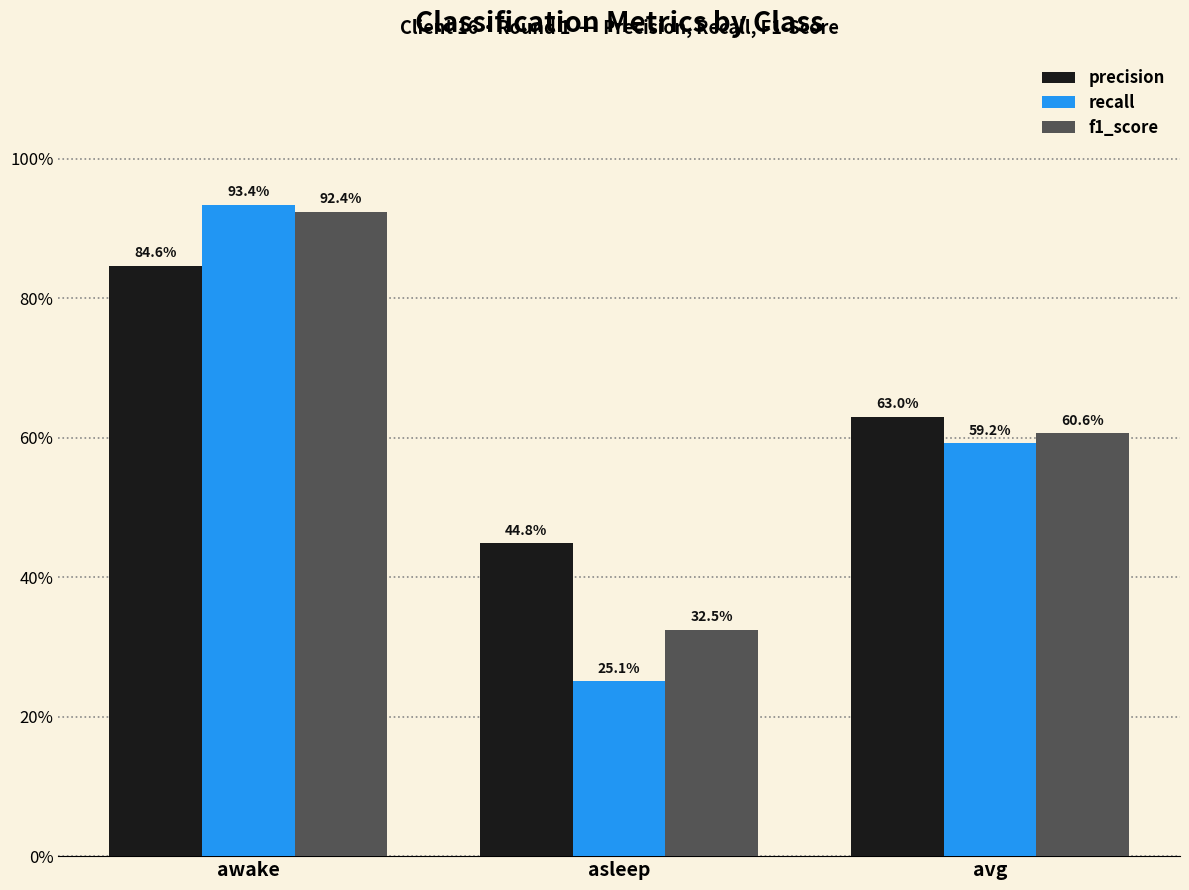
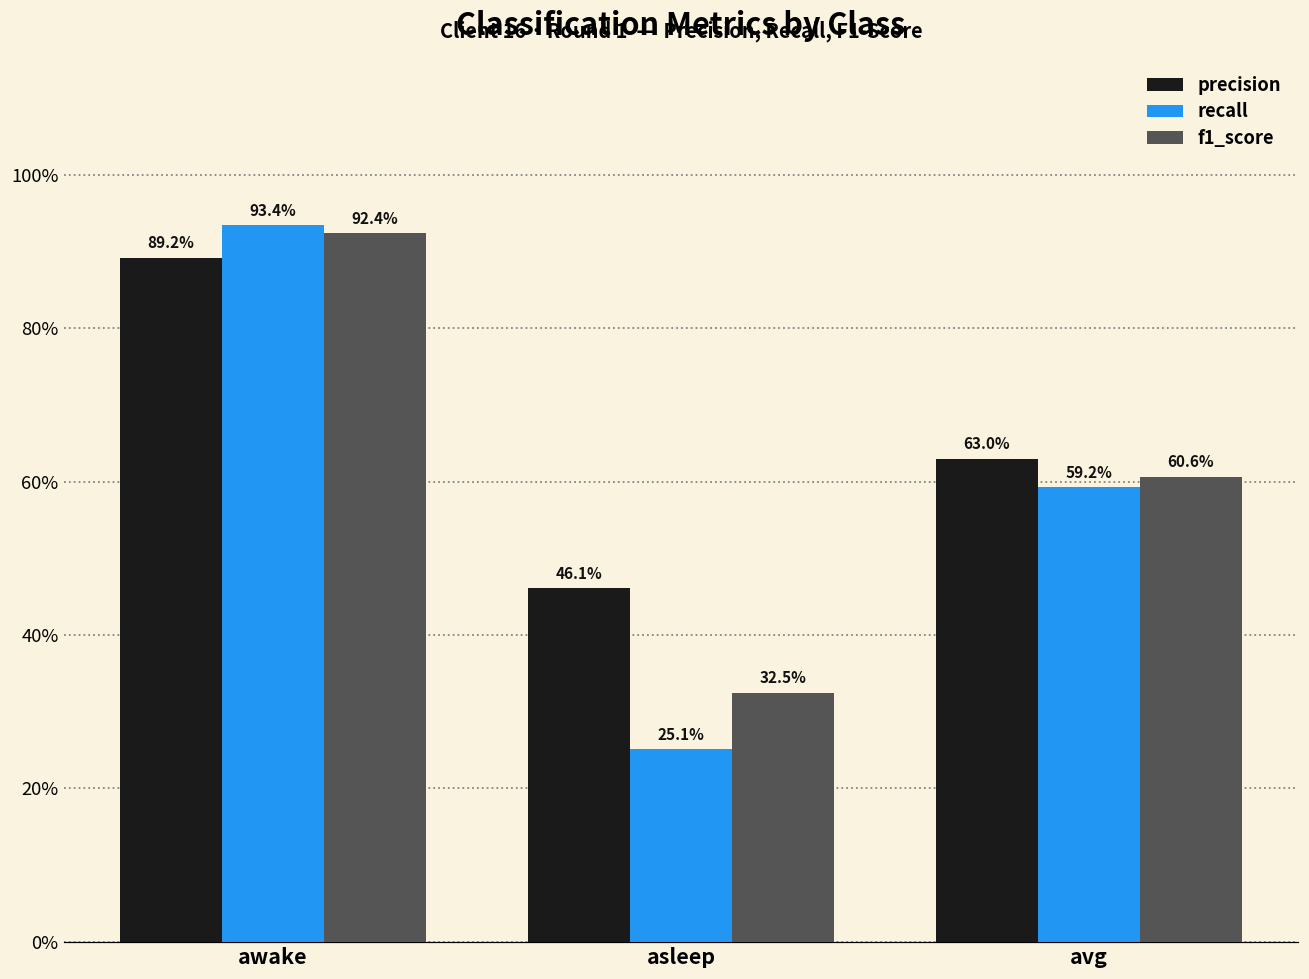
precision, awake: 84.6% -> 89.2%
precision, asleep: 44.8% -> 46.1%
